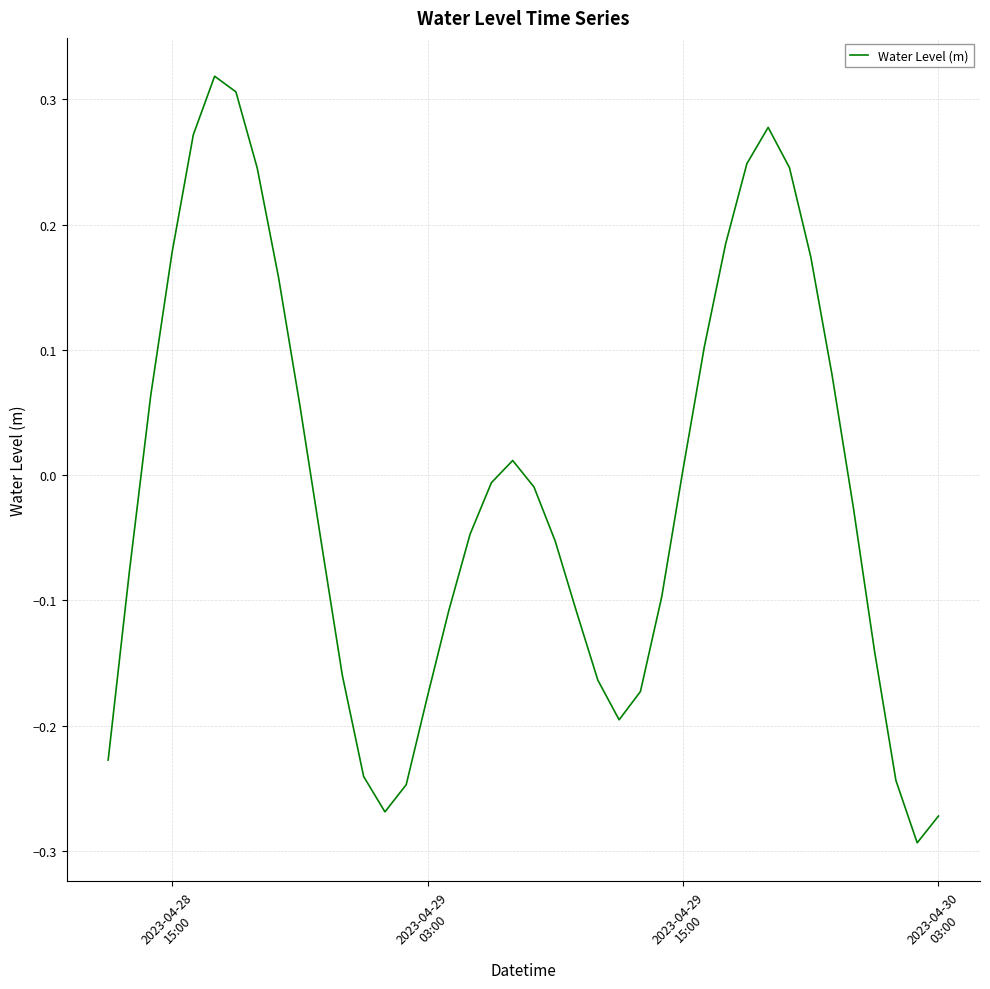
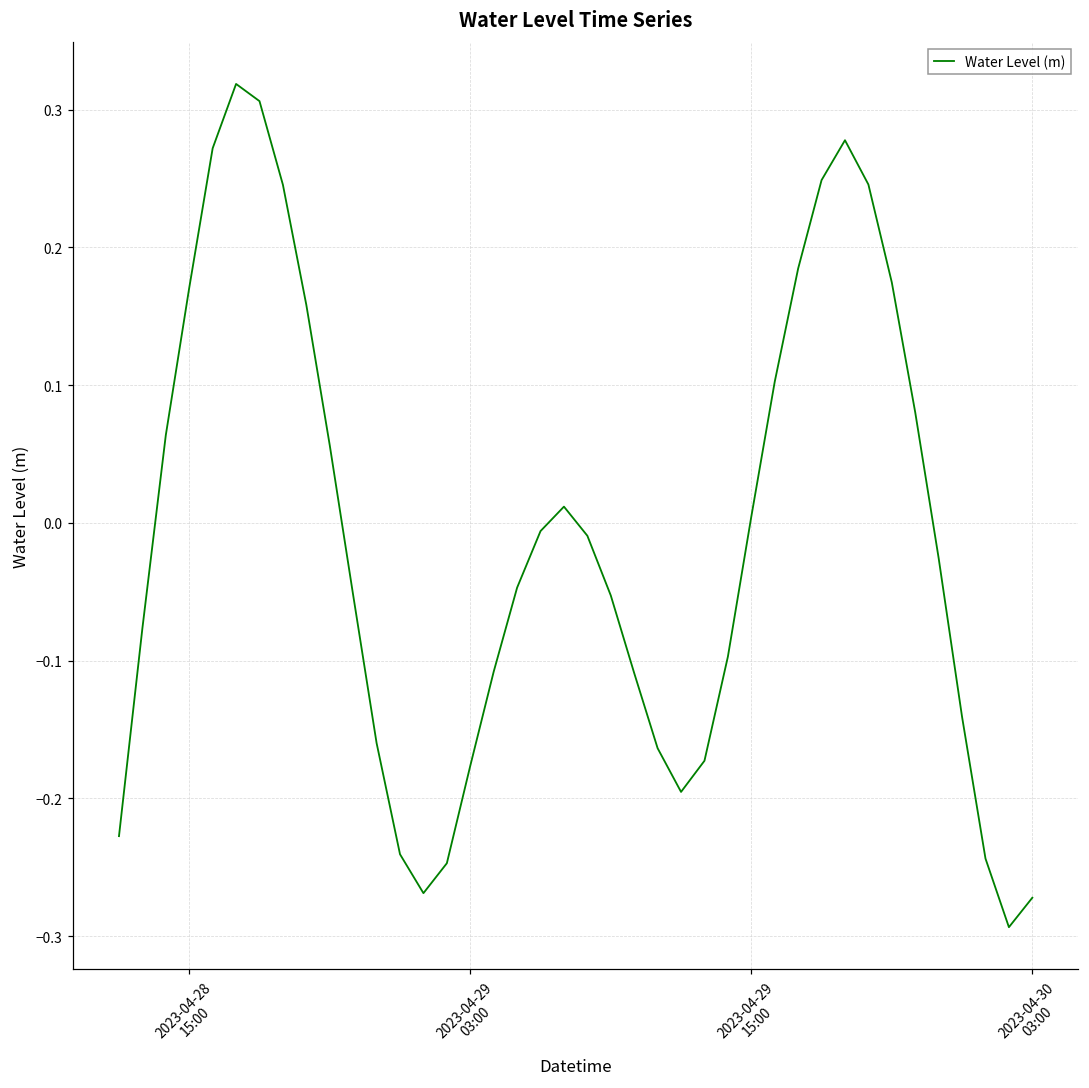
2023-04-28 15:00: 0.178 -> 0.171
